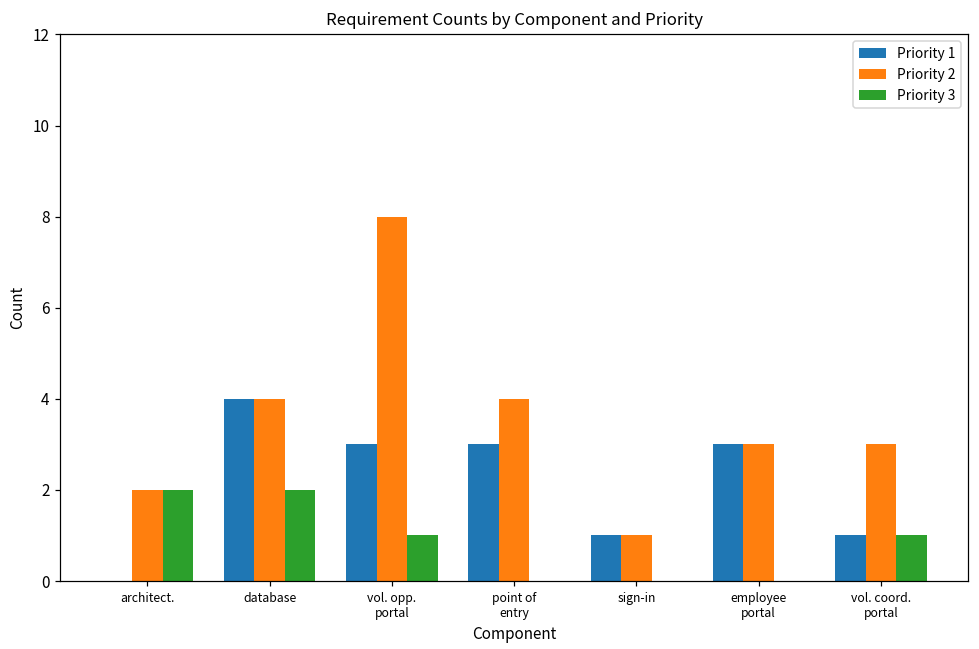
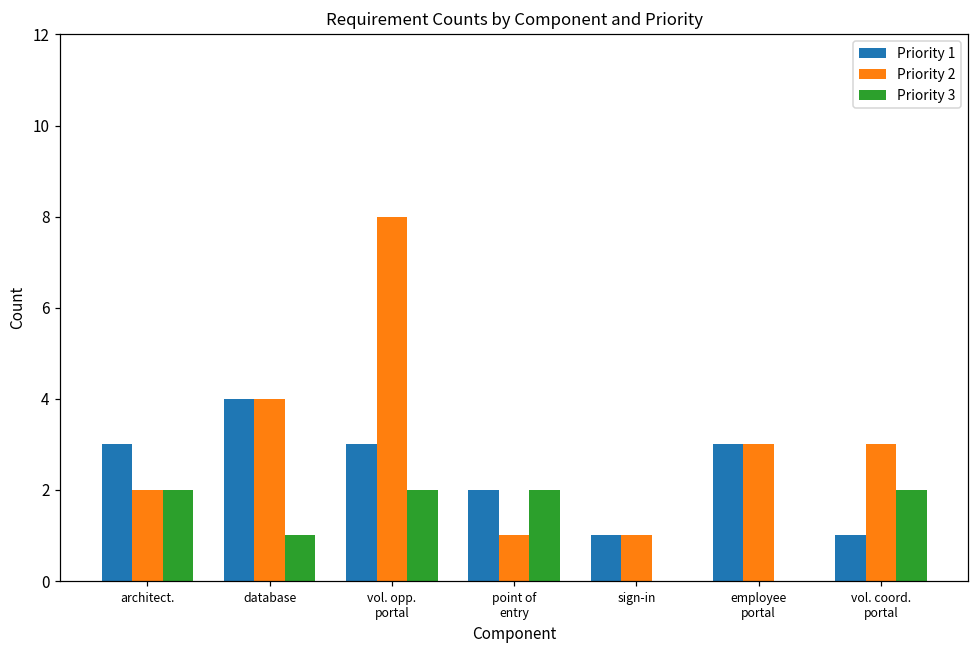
Priority 1, architect.: 0 -> 3
Priority 3, database: 2 -> 1
Priority 3, vol. opp. portal: 1 -> 2
Priority 1, point of entry: 3 -> 2
Priority 2, point of entry: 4 -> 1
Priority 3, point of entry: 0 -> 2
Priority 3, vol. coord. portal: 1 -> 2
